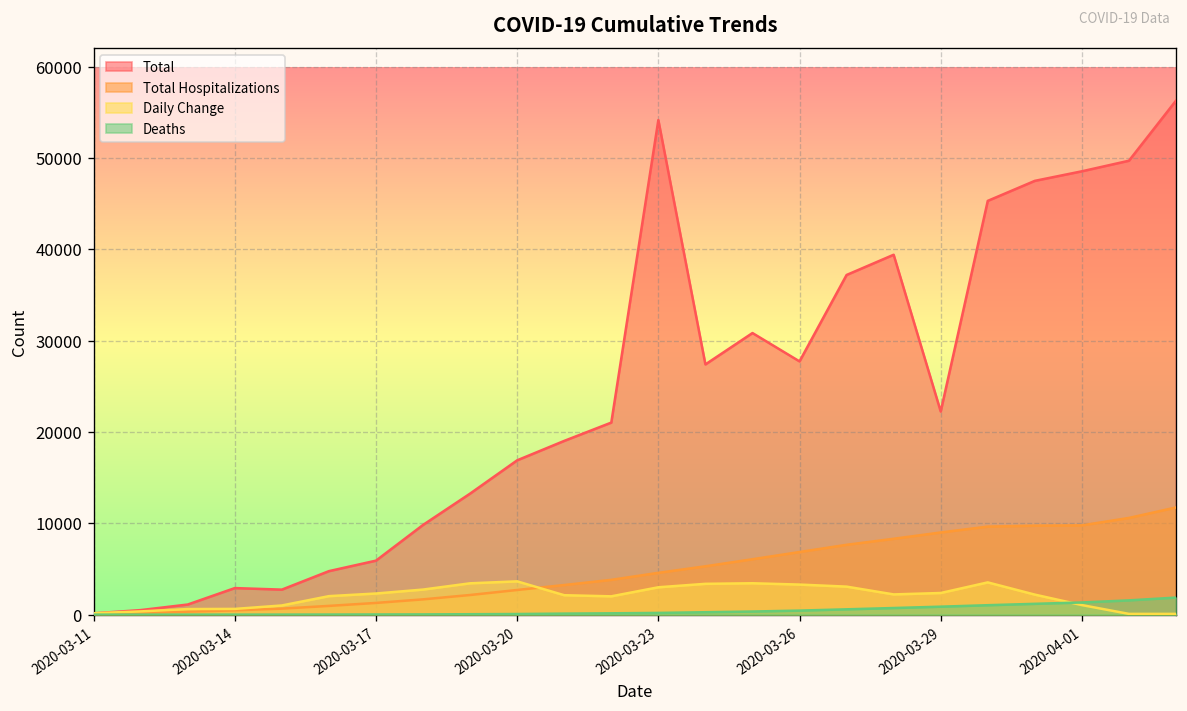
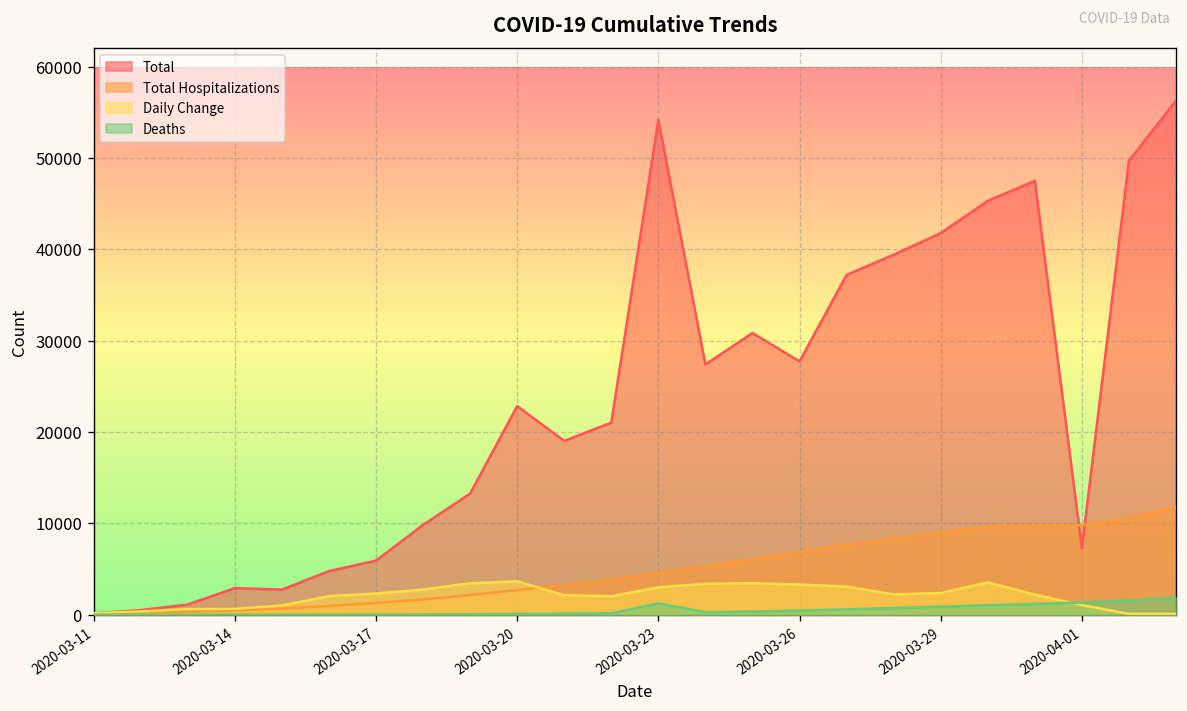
Total, 2020-03-20: 17000 -> 23000
Deaths, 2020-03-23: 0 -> 1000
Total, 2020-03-29: 22000 -> 42000
Total, 2020-04-01: 49000 -> 7000
